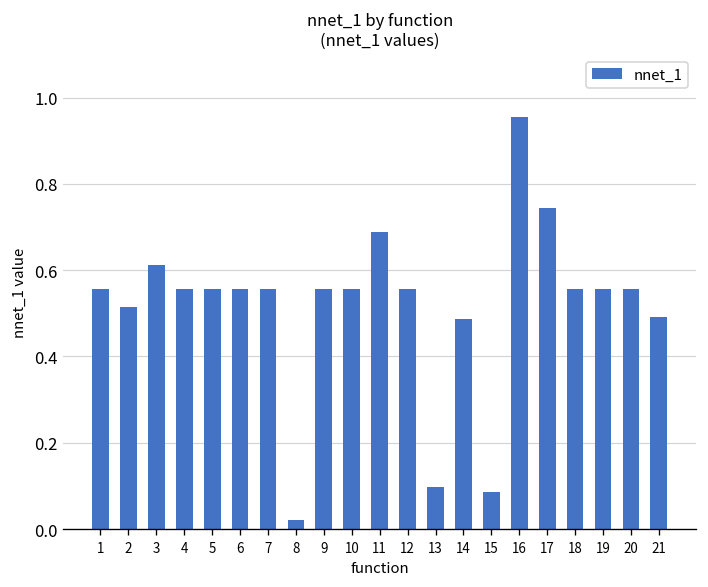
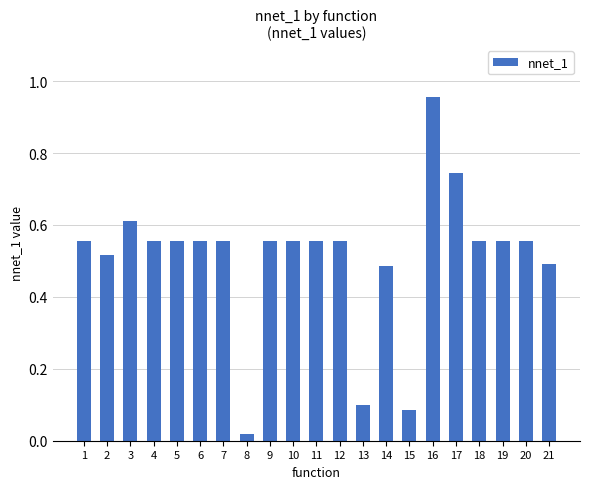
11: 0.69 -> 0.56
